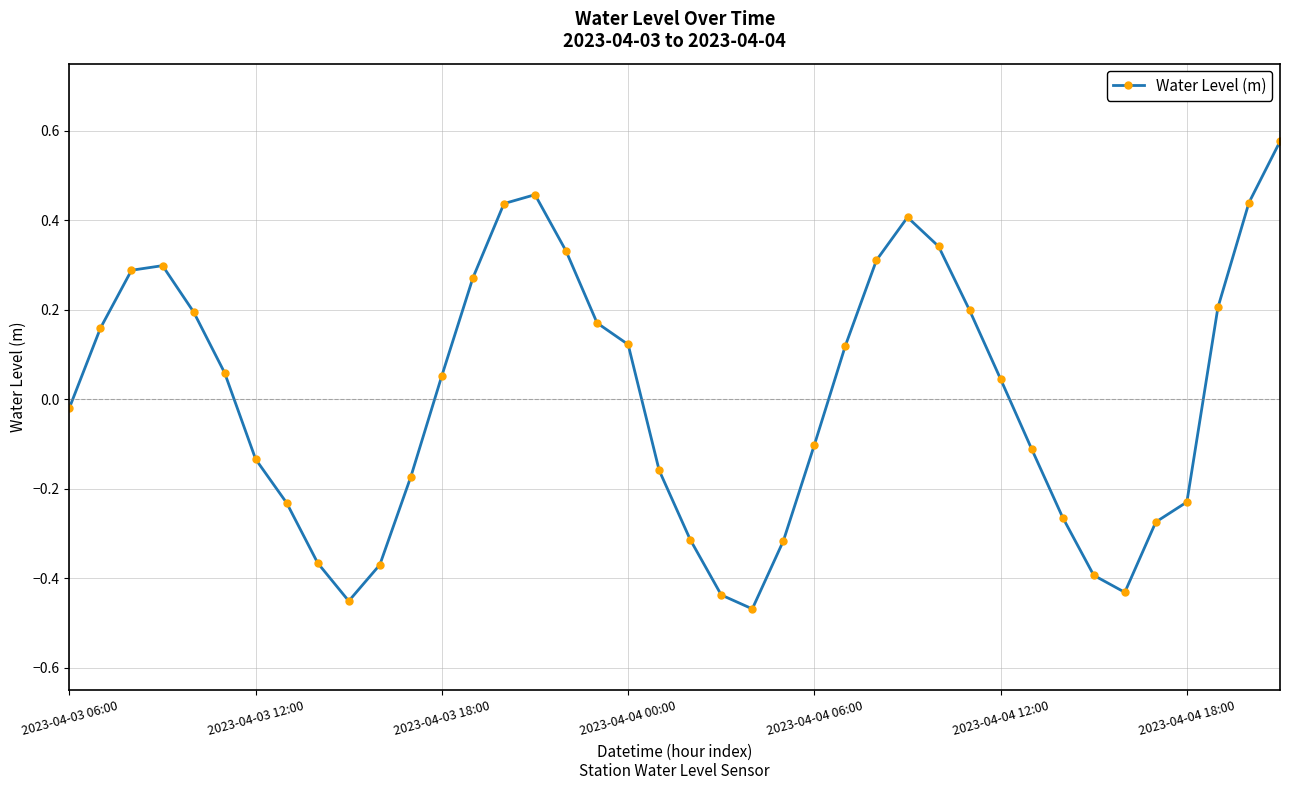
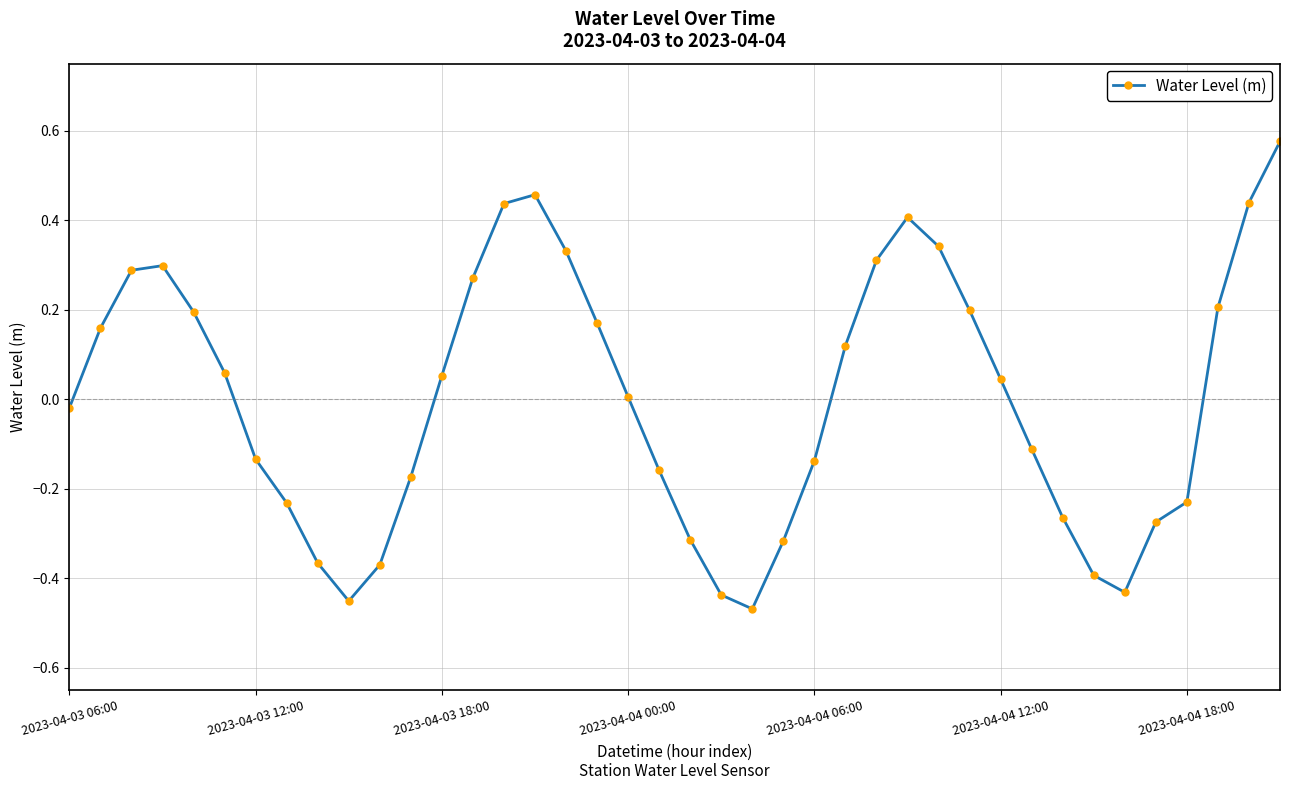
2023-04-04 00:00: 0.12 -> 0.00
2023-04-04 06:00: -0.10 -> -0.14
